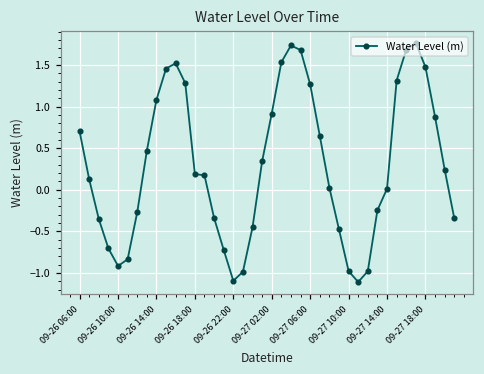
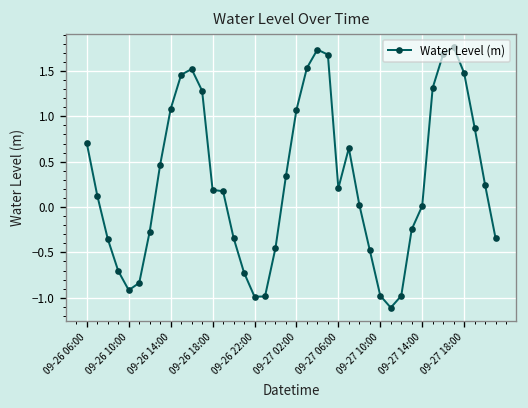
09-26 22:00: -1.1 -> -1.0
09-27 02:00: 0.9 -> 1.1
09-27 06:00: 1.3 -> 0.2
